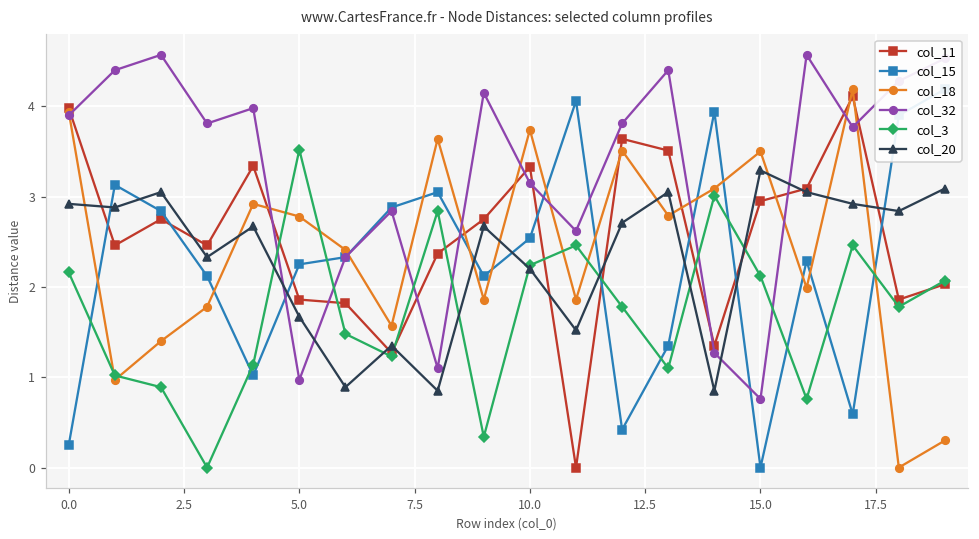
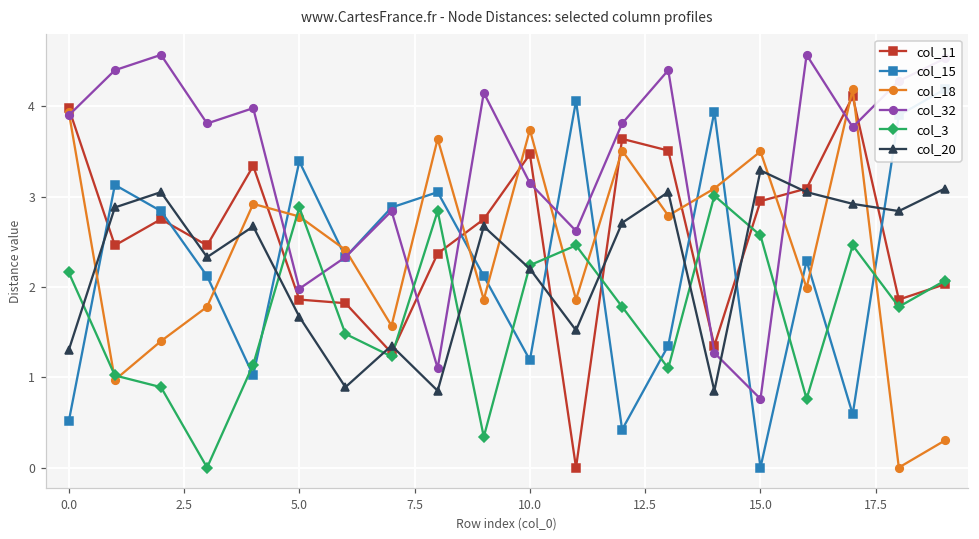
col_15, 0.0: 0.3 -> 0.5
col_20, 0.0: 2.9 -> 1.3
col_15, 5.0: 2.3 -> 3.4
col_32, 5.0: 1.0 -> 2.0
col_3, 5.0: 3.5 -> 2.9
col_11, 10.0: 3.3 -> 3.5
col_15, 10.0: 2.5 -> 1.2
col_3, 15.0: 2.1 -> 2.6
